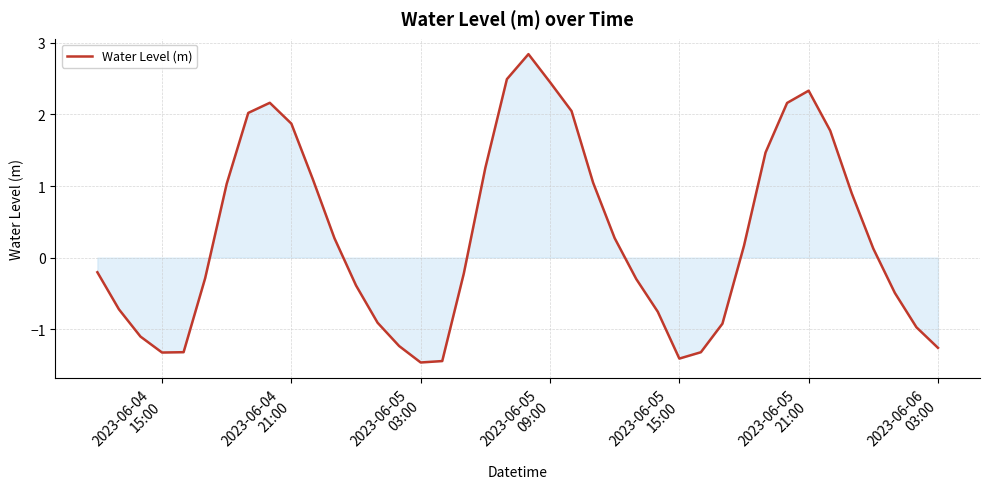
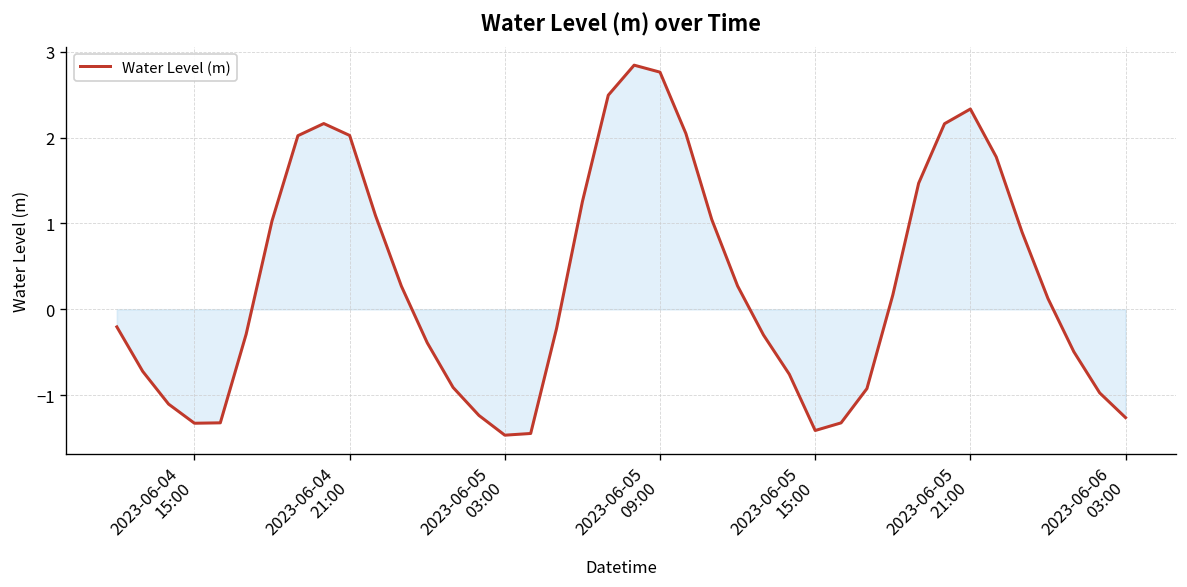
Water Level (m), 2023-06-04 21:00: 1.9 -> 2.0
Water Level (m), 2023-06-05 09:00: 2.5 -> 2.8
